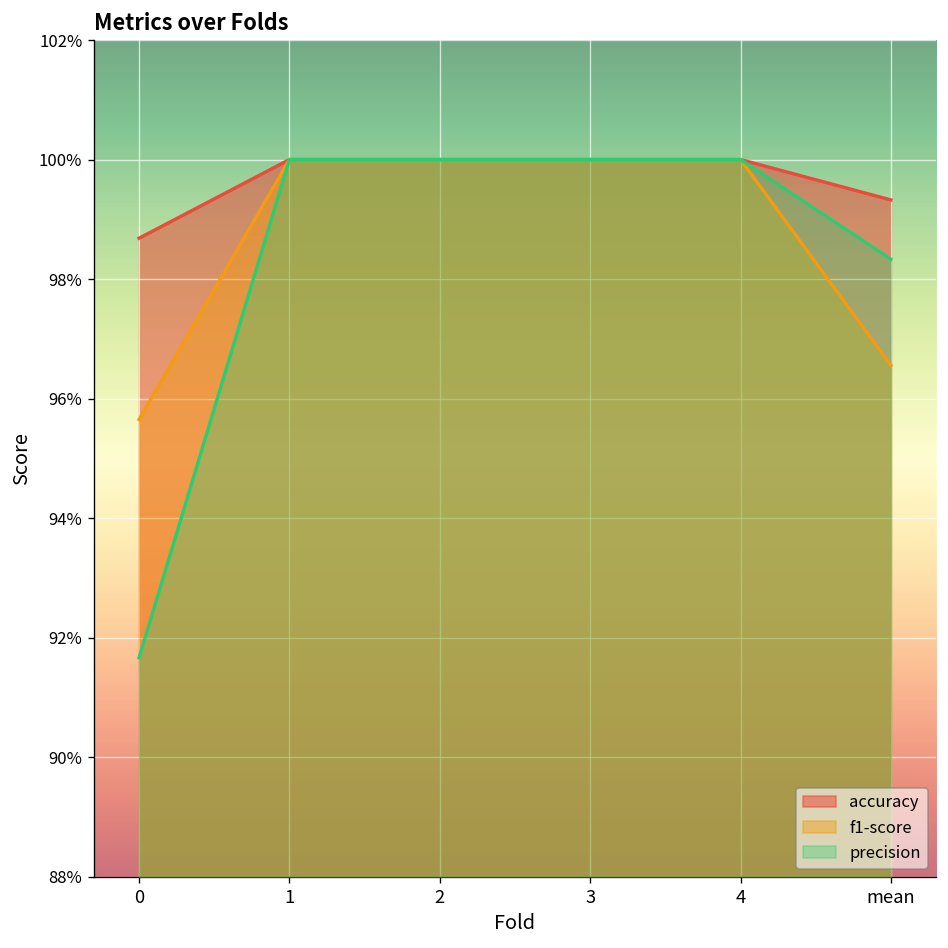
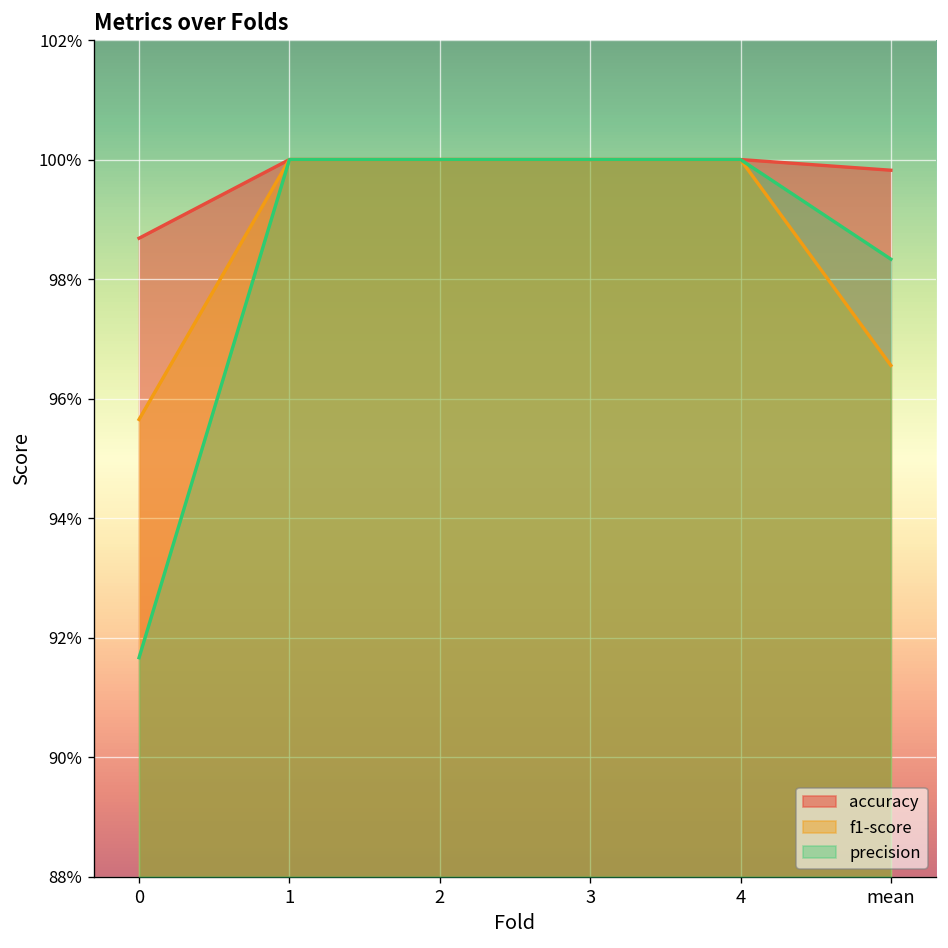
accuracy, mean: 99.3% -> 99.8%
